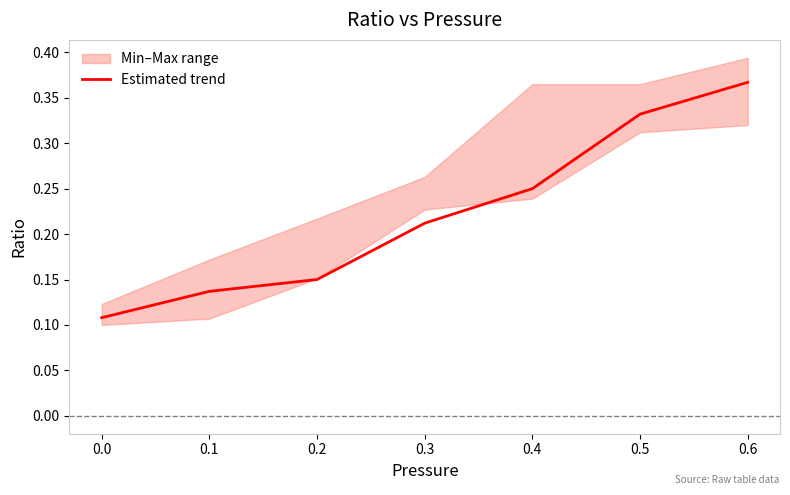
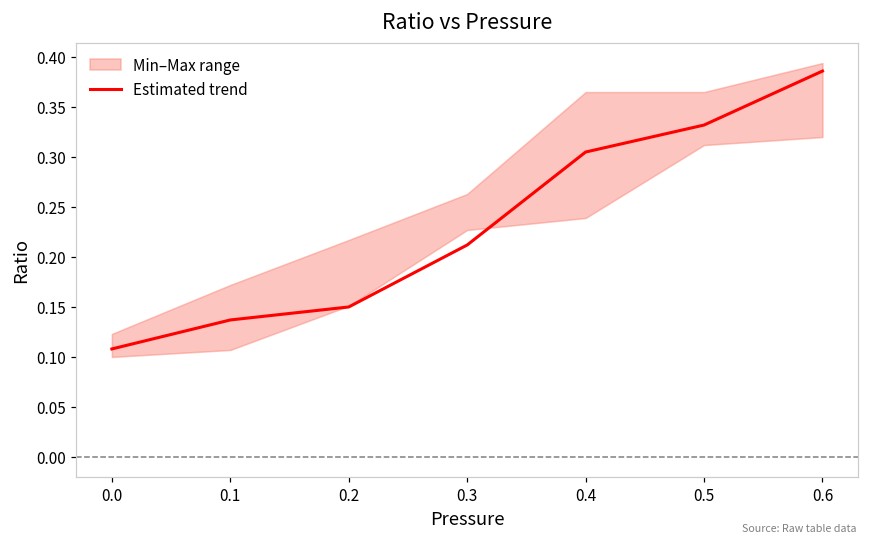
Estimated trend, 0.4: 0.25 -> 0.31
Estimated trend, 0.6: 0.37 -> 0.39
